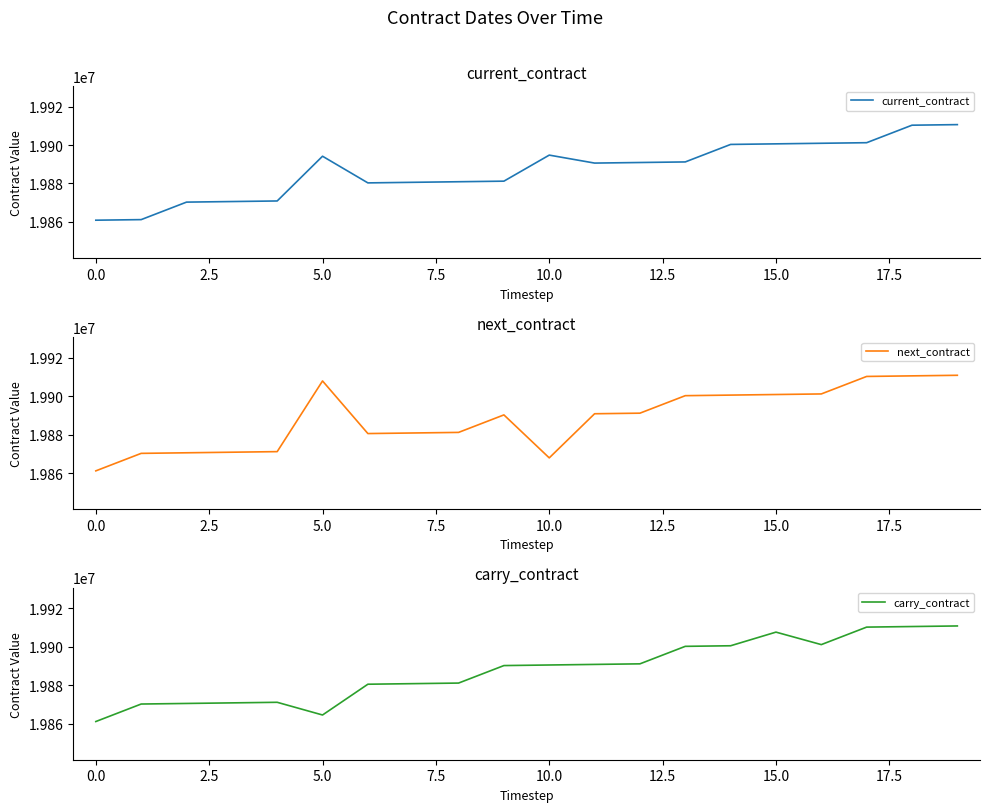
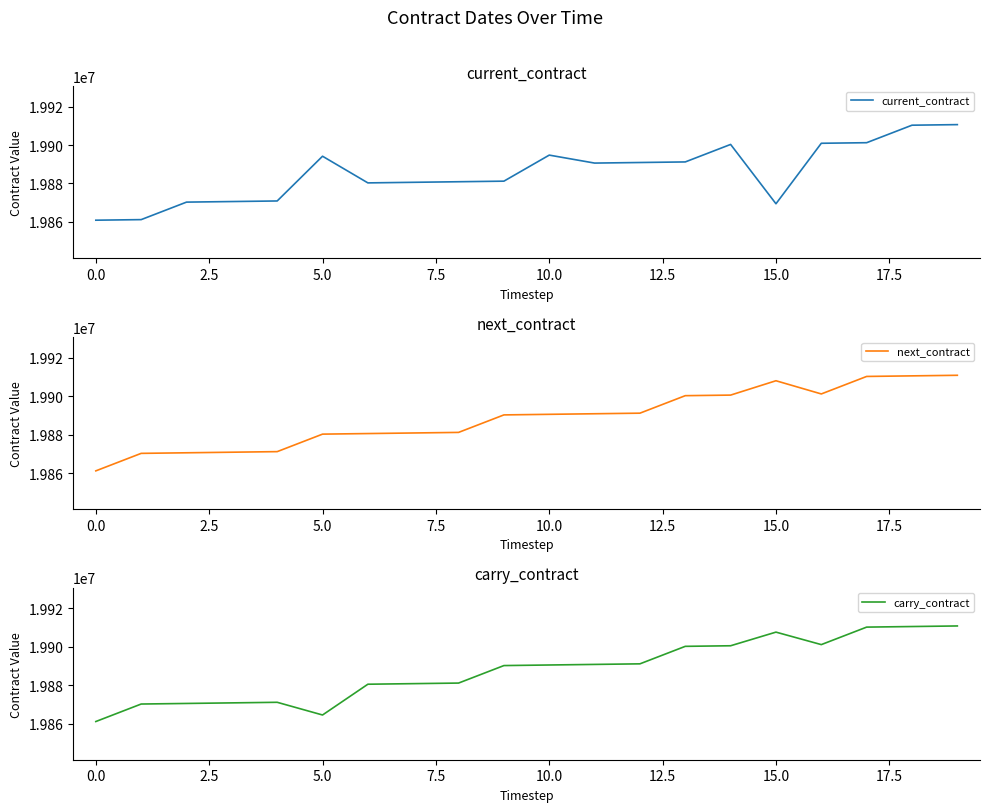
current_contract, 15.0: 19901000 -> 19869000
next_contract, 5.0: 19908000 -> 19880000
next_contract, 10.0: 19868000 -> 19891000
next_contract, 15.0: 19901000 -> 19908000
